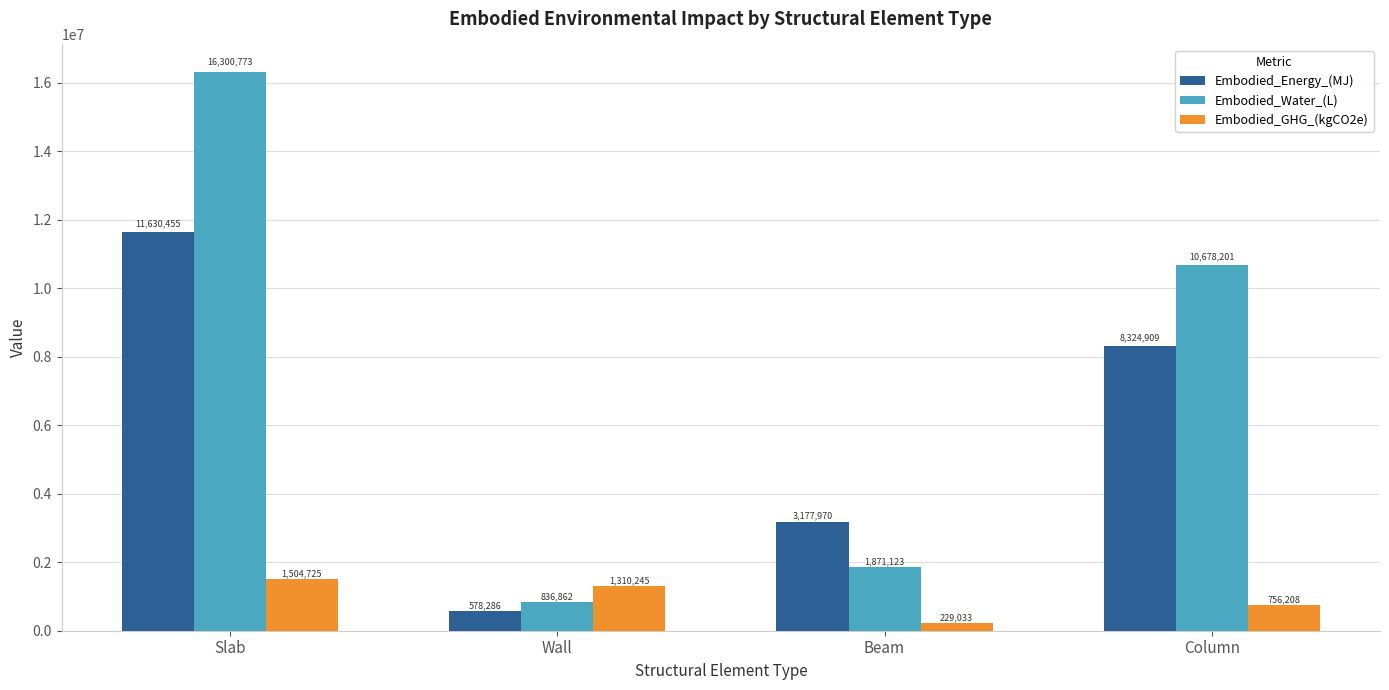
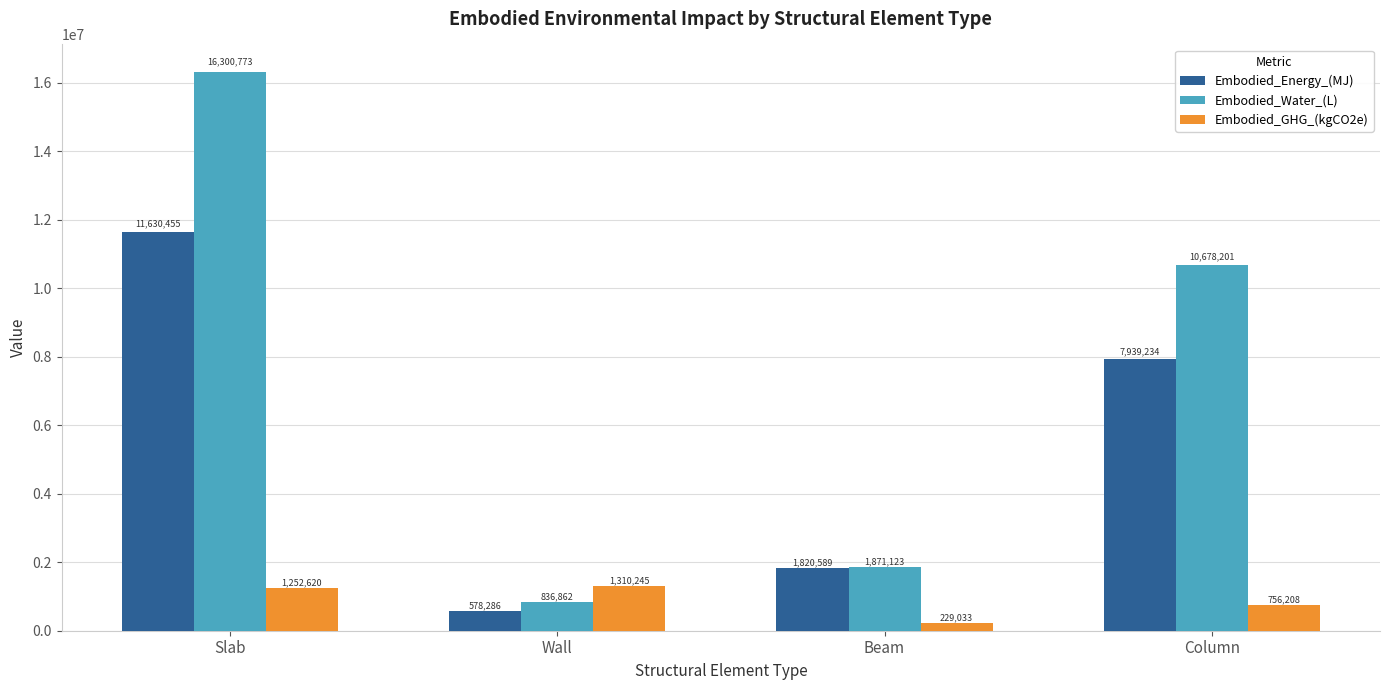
Embodied_GHG_(kgCO2e), Slab: 1,504,725 -> 1,252,620
Embodied_Energy_(MJ), Beam: 3,177,970 -> 1,820,589
Embodied_Energy_(MJ), Column: 8,324,909 -> 7,939,234
